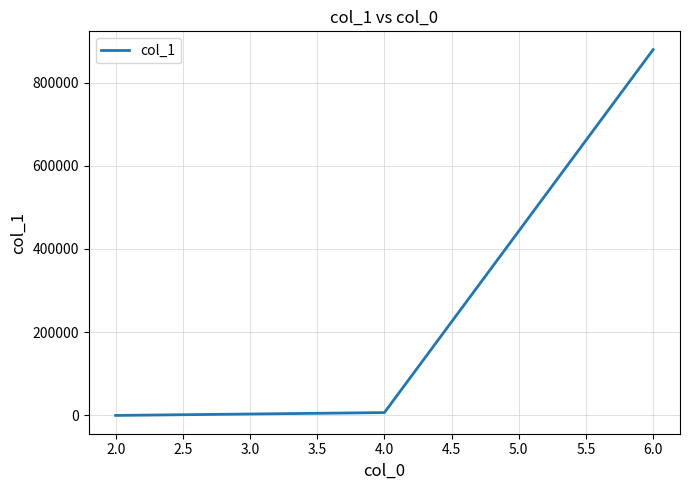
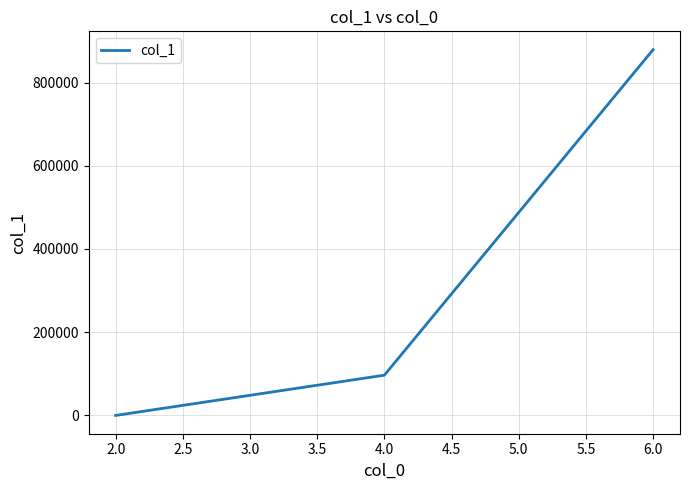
4.0: 10000 -> 100000
